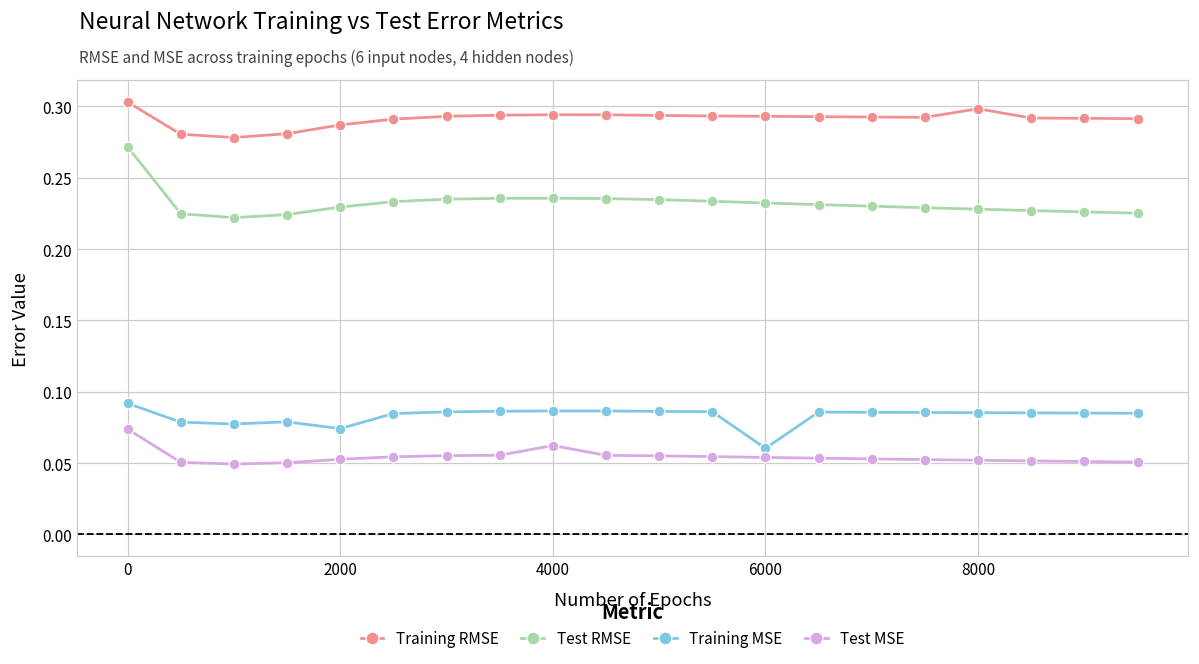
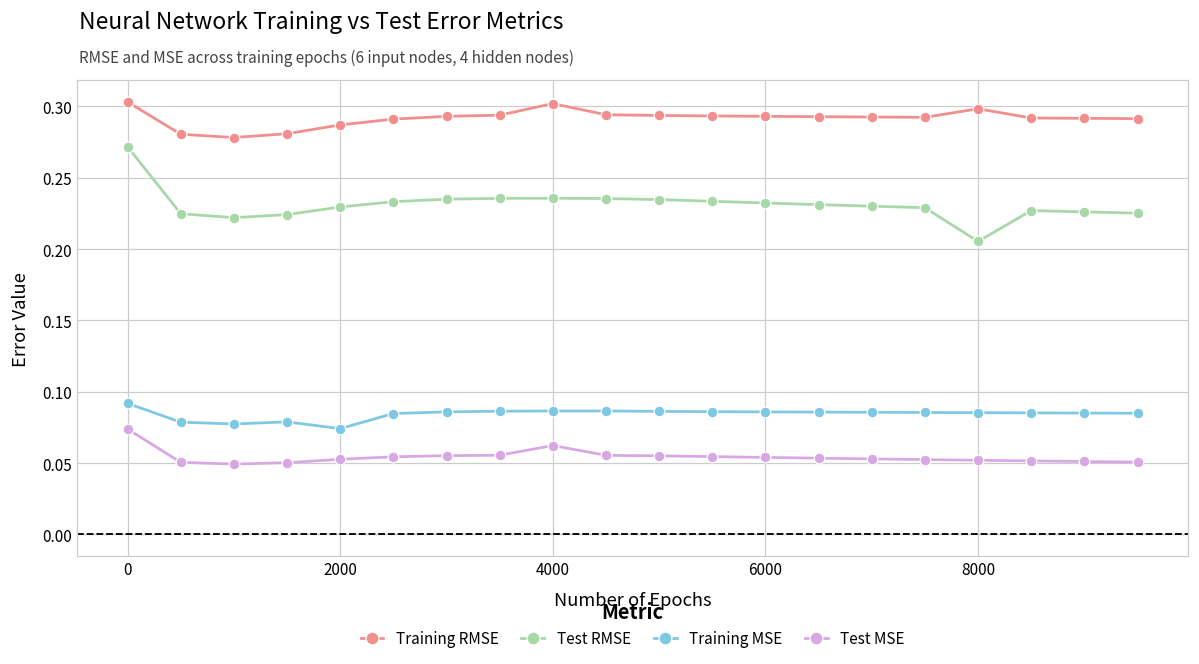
Training RMSE, 4000: 0.294 -> 0.302
Training MSE, 6000: 0.060 -> 0.086
Test RMSE, 8000: 0.228 -> 0.205
